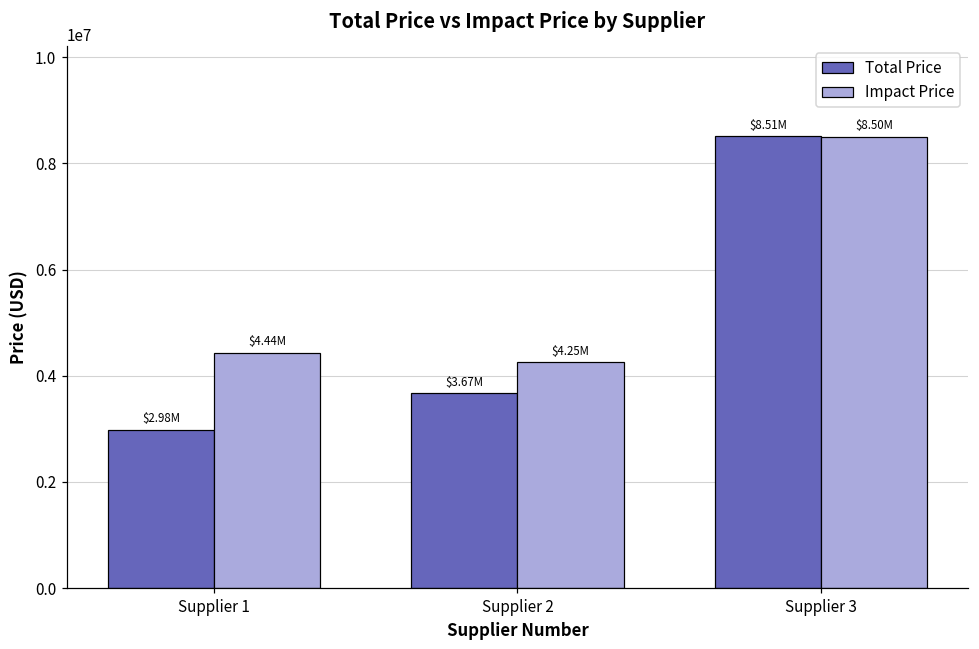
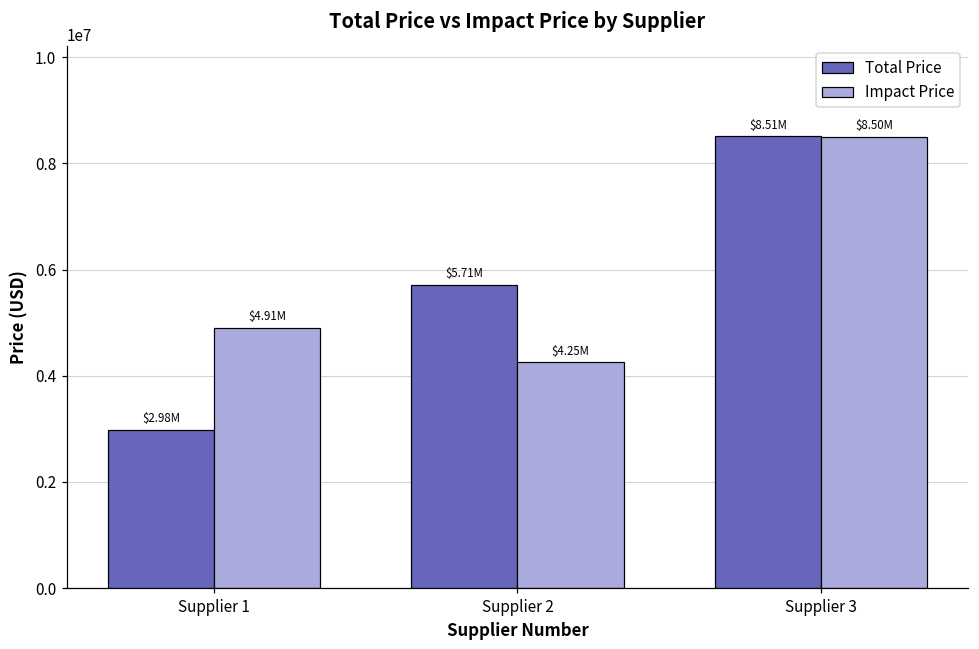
Impact Price, Supplier 1: $4.44M -> $4.91M
Total Price, Supplier 2: $3.67M -> $5.71M
